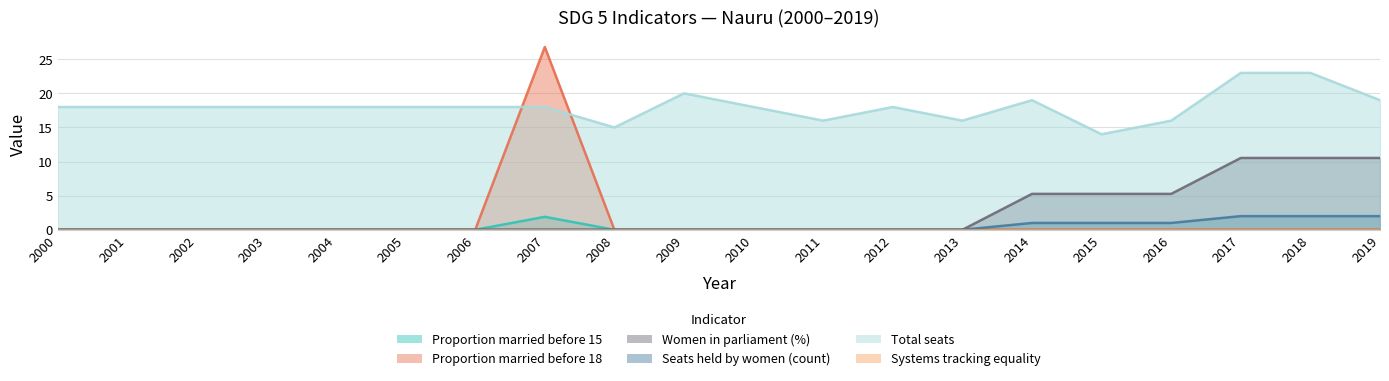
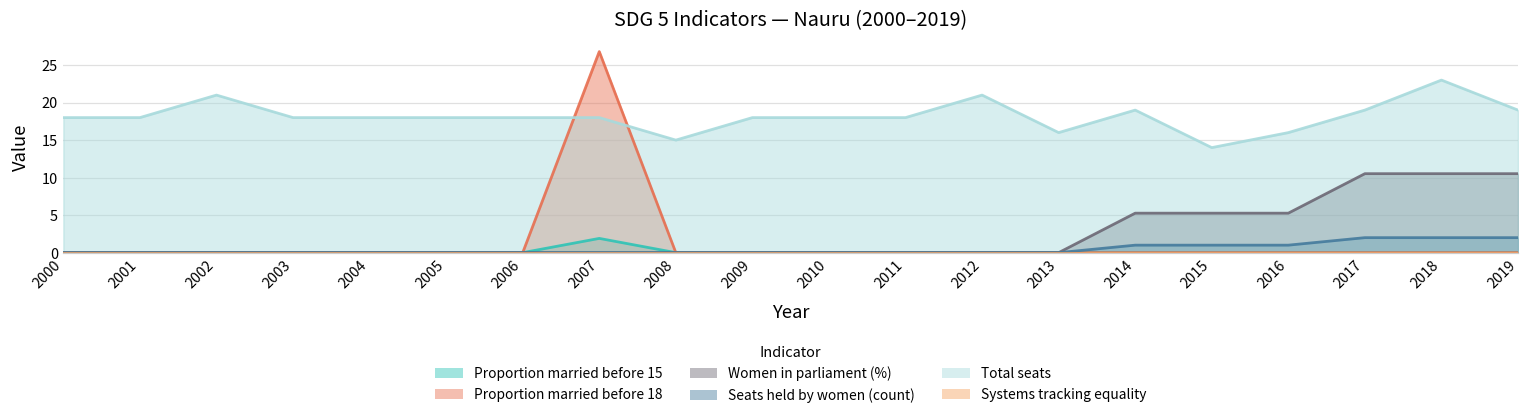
Total seats, 2002: 18 -> 21
Total seats, 2009: 20 -> 18
Total seats, 2011: 16 -> 18
Total seats, 2012: 18 -> 21
Total seats, 2017: 23 -> 19
